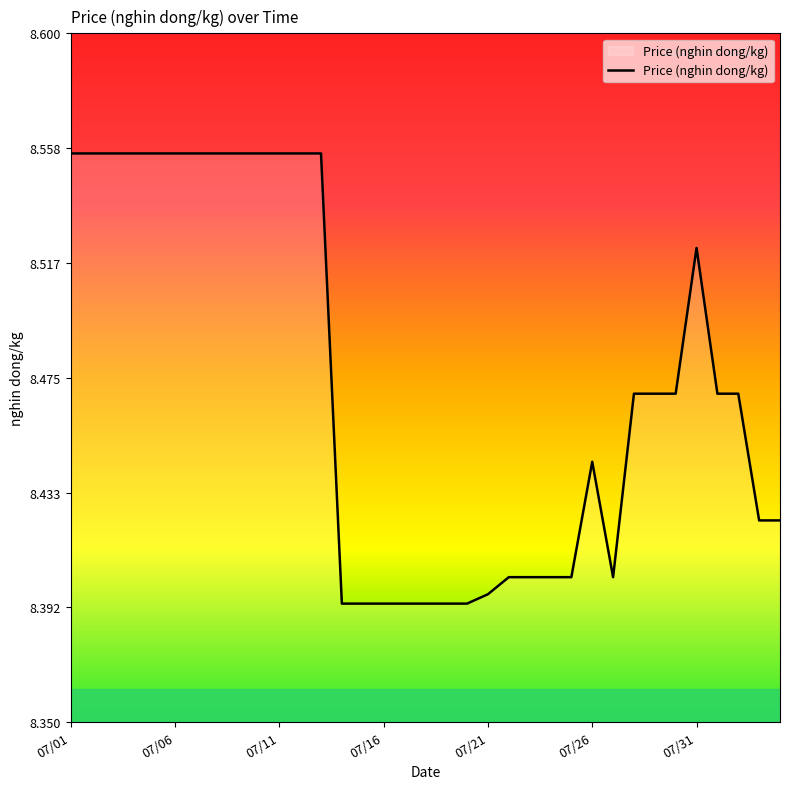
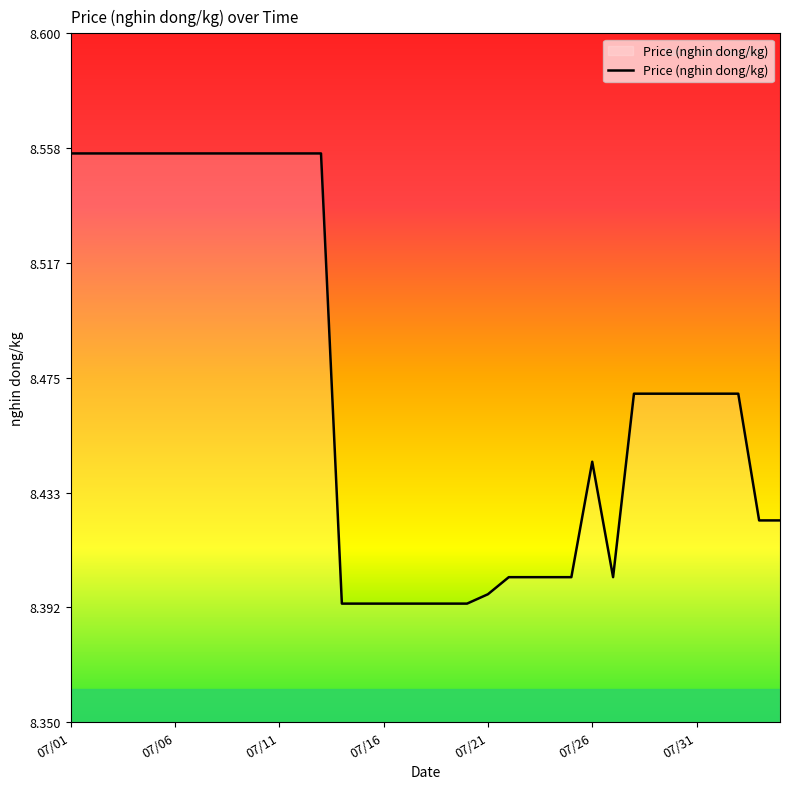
07/31: 8.522 -> 8.469
